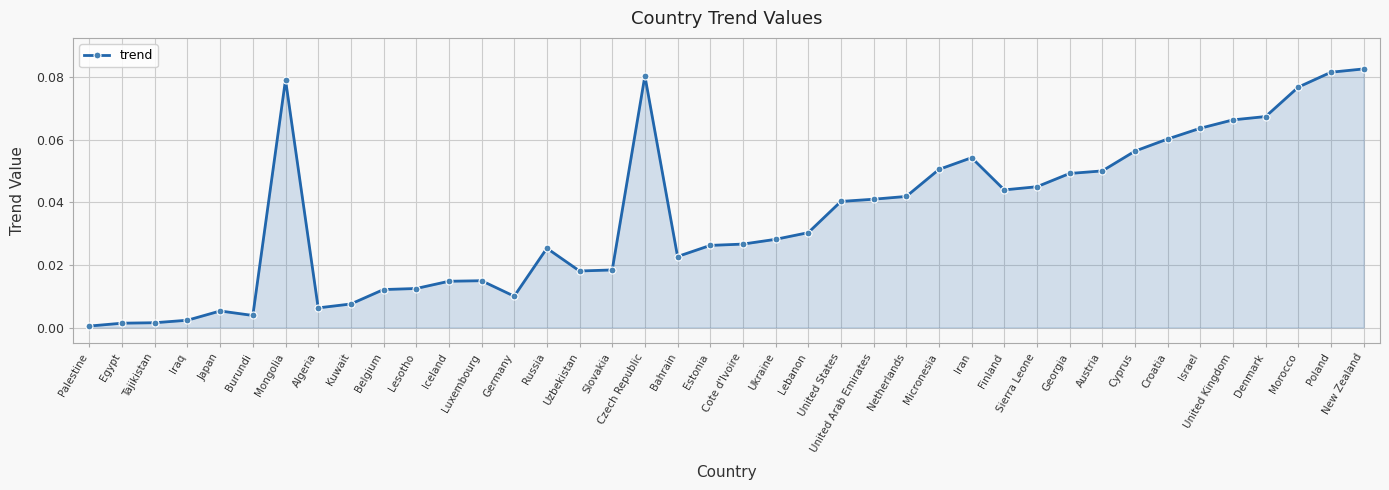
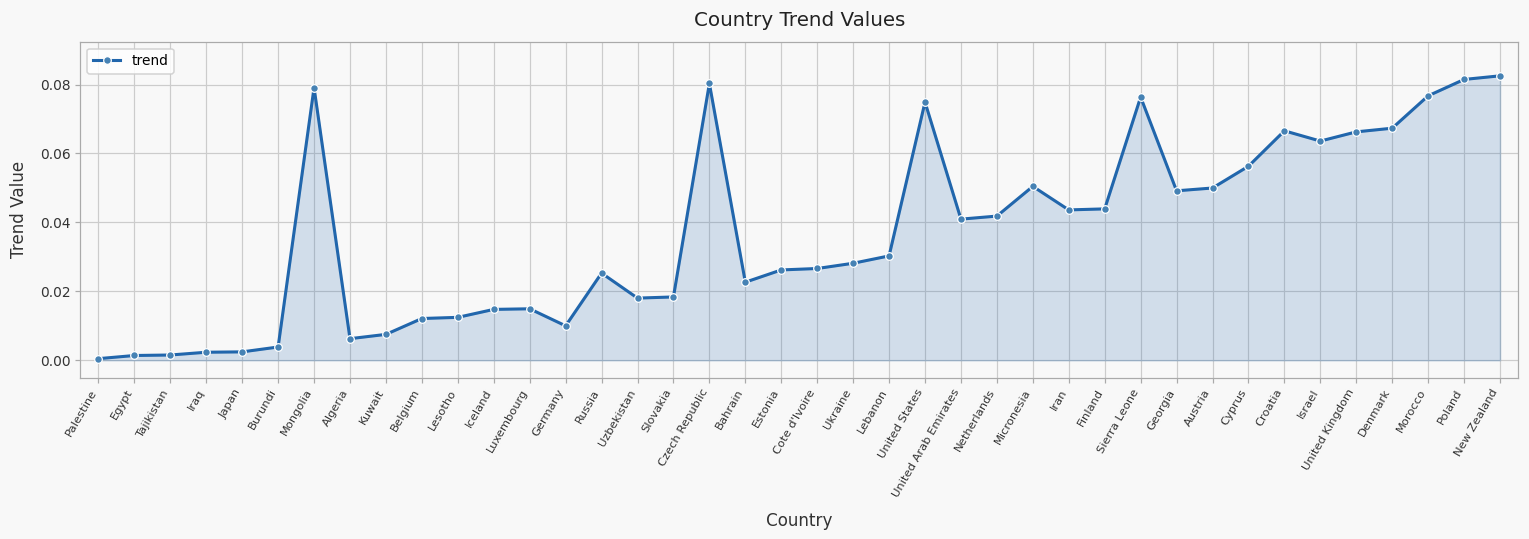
Japan: 0.005 -> 0.002
United States: 0.040 -> 0.075
Iran: 0.054 -> 0.044
Sierra Leone: 0.045 -> 0.076
Croatia: 0.060 -> 0.067
